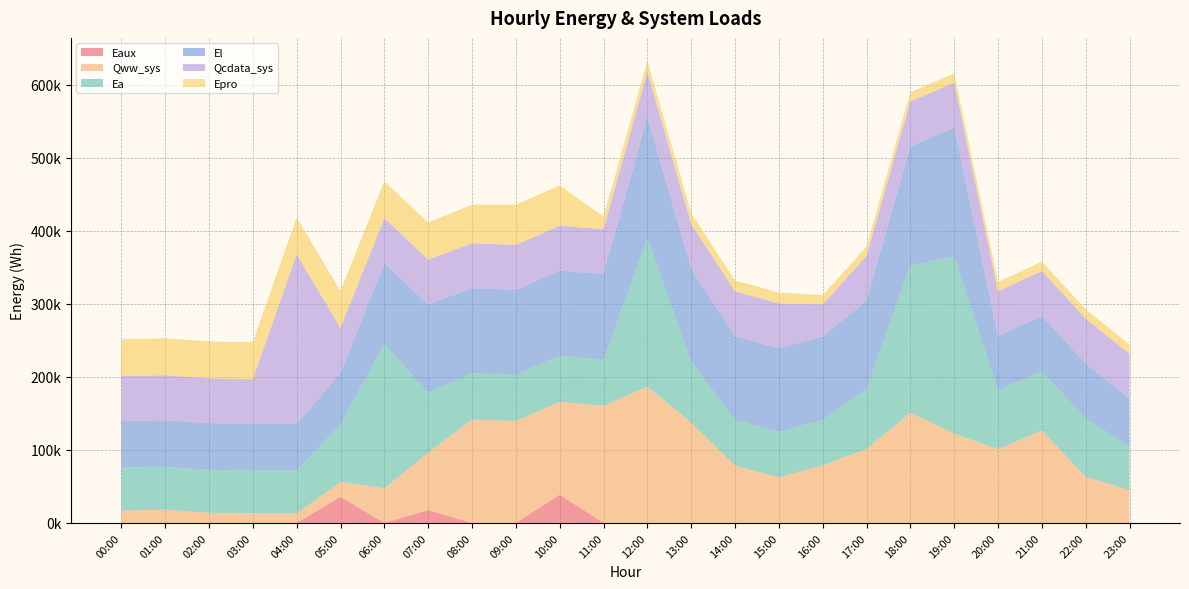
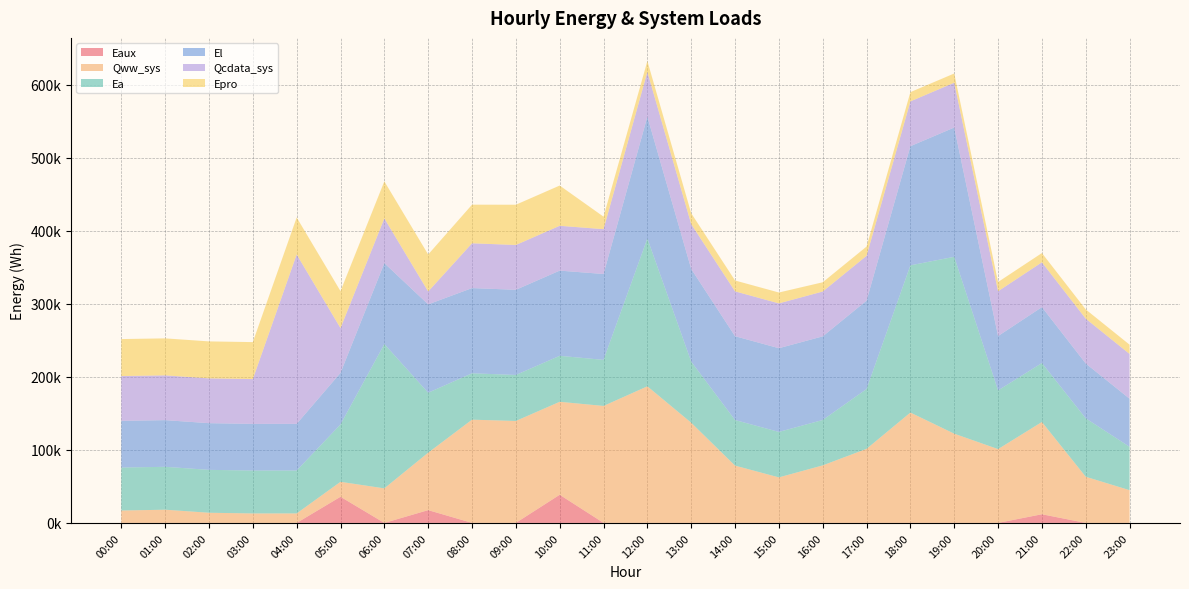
Qcdata_sys, 07:00: 60000 -> 20000
Qcdata_sys, 16:00: 40000 -> 60000
Eaux, 21:00: 0 -> 10000
